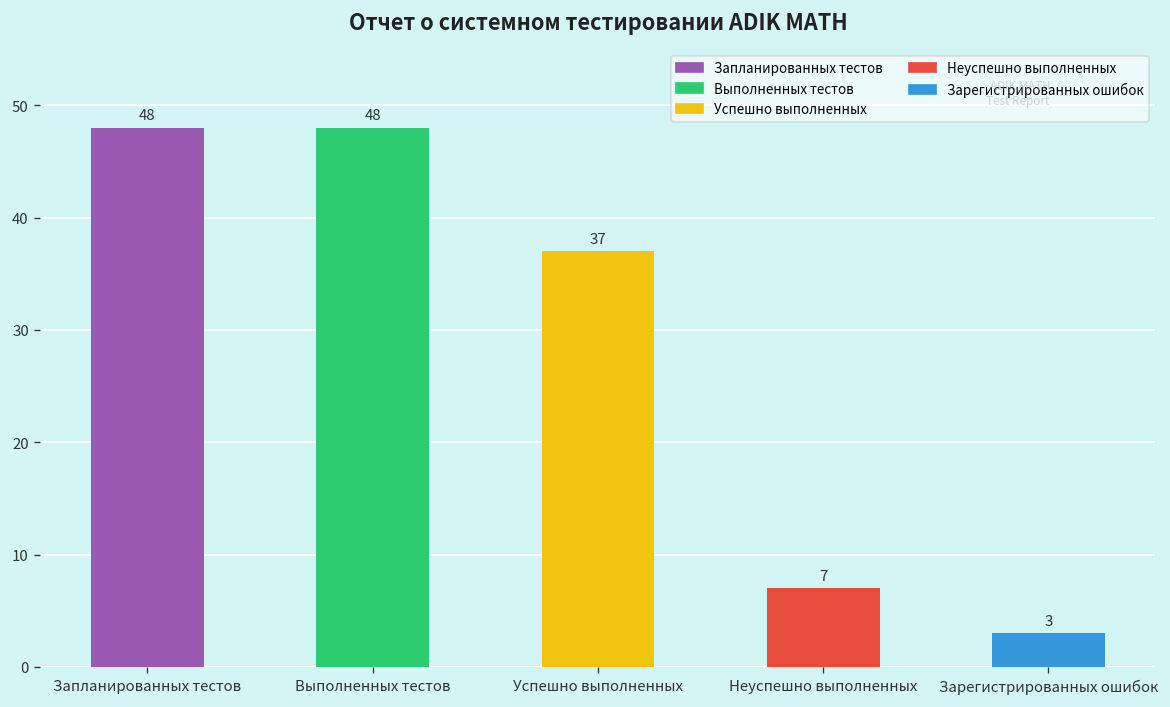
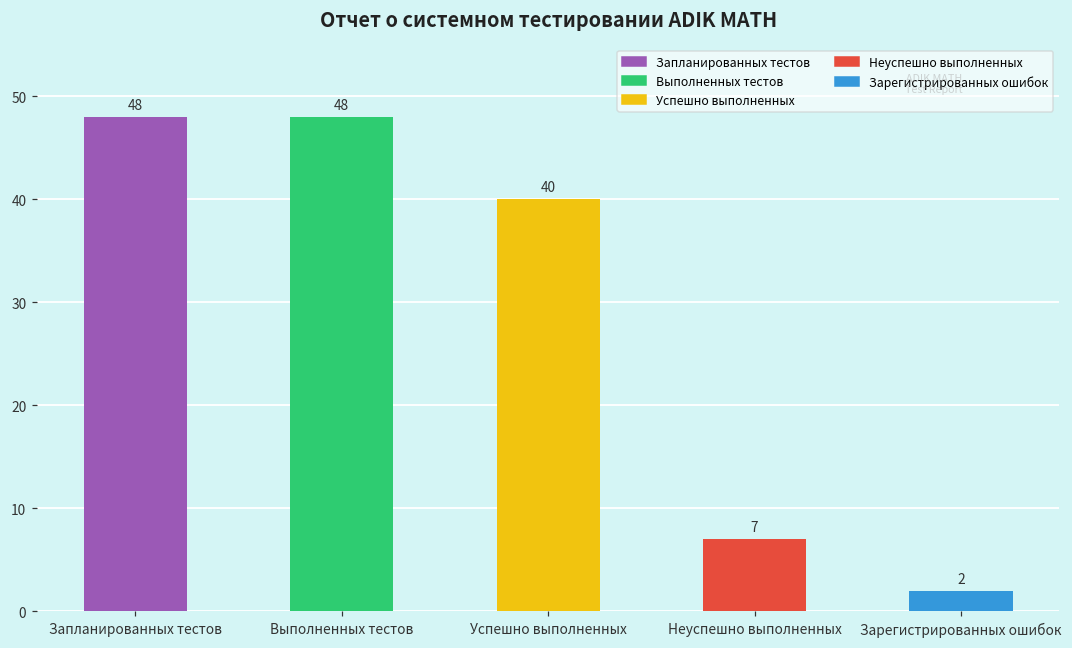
Успешно выполненных: 37 -> 40
Зарегистрированных ошибок: 3 -> 2
